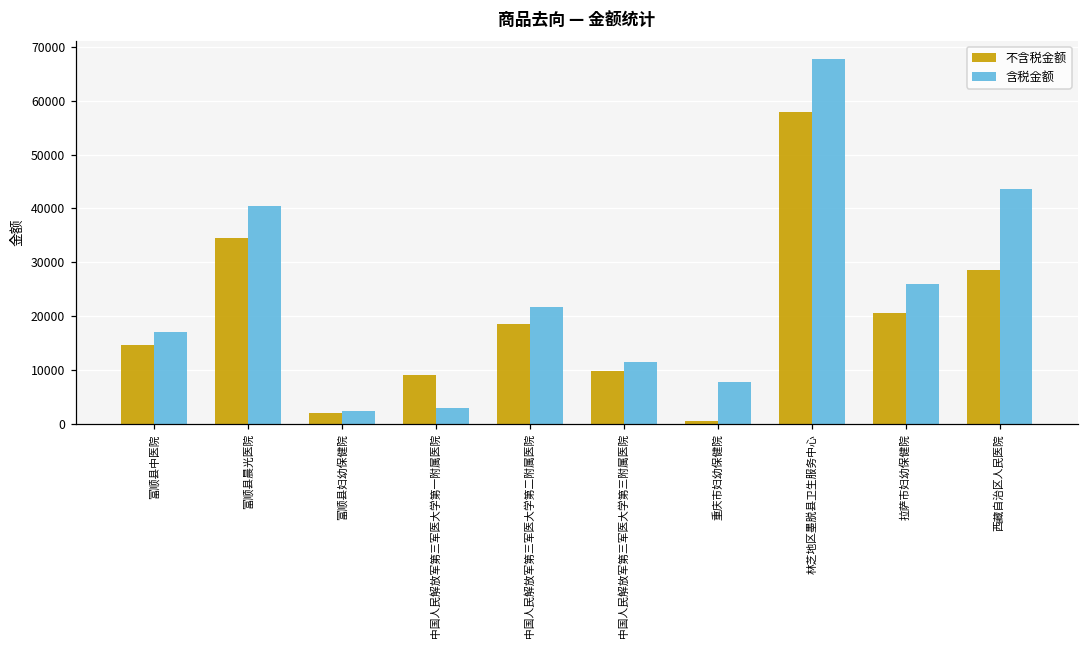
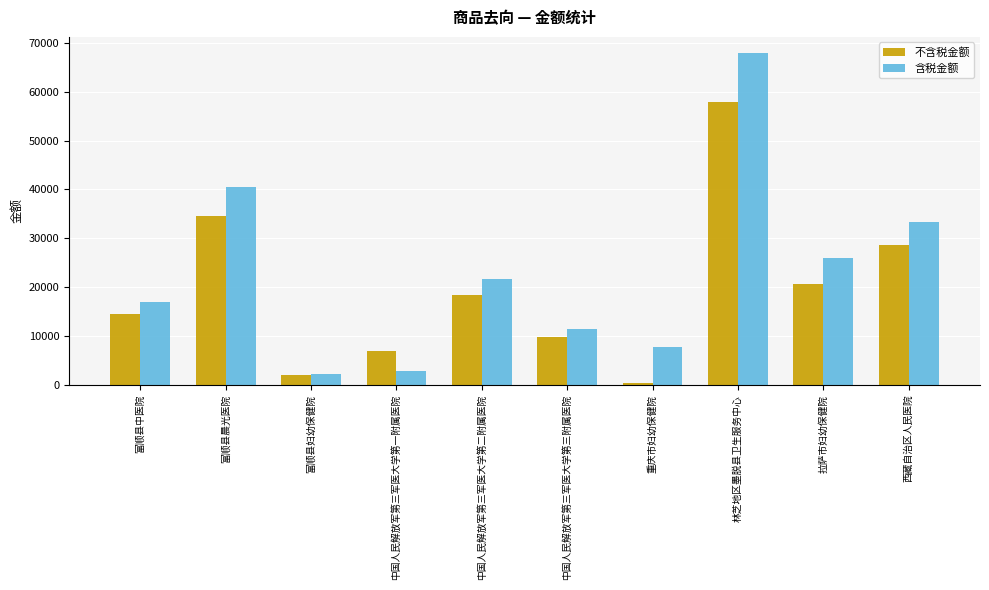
不含税金额, 中国人民解放军第三军医大学第一附属医院: 9000 -> 7000
含税金额, 西藏自治区人民医院: 44000 -> 33000
